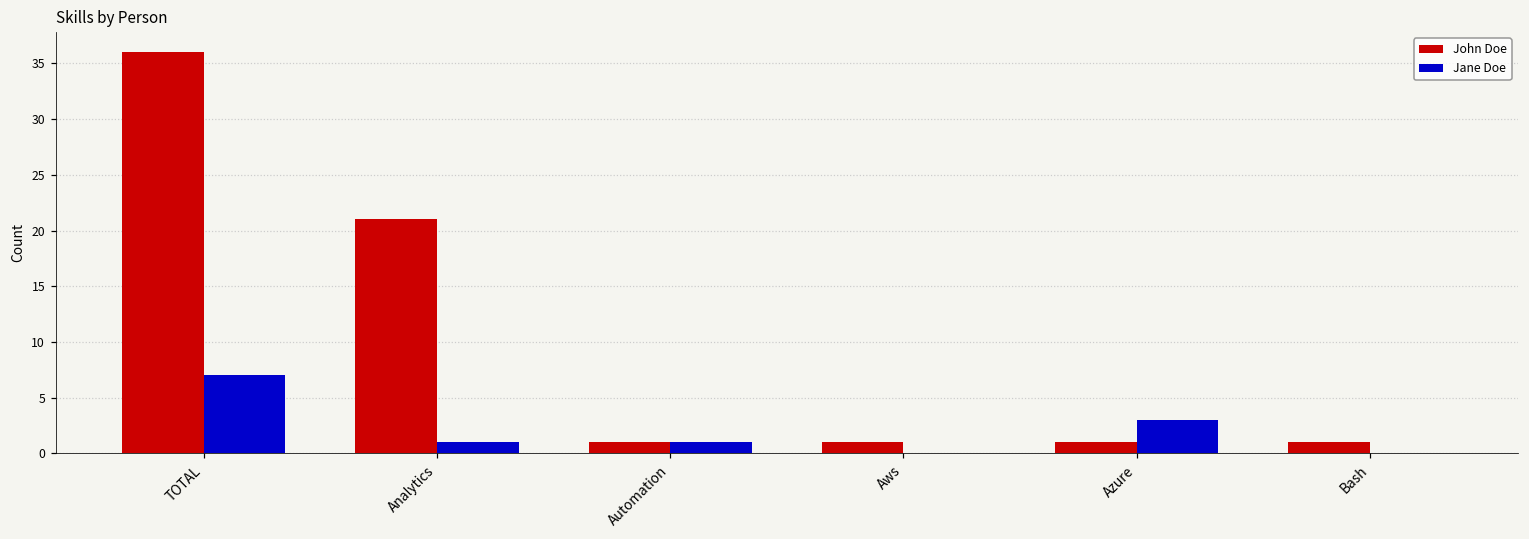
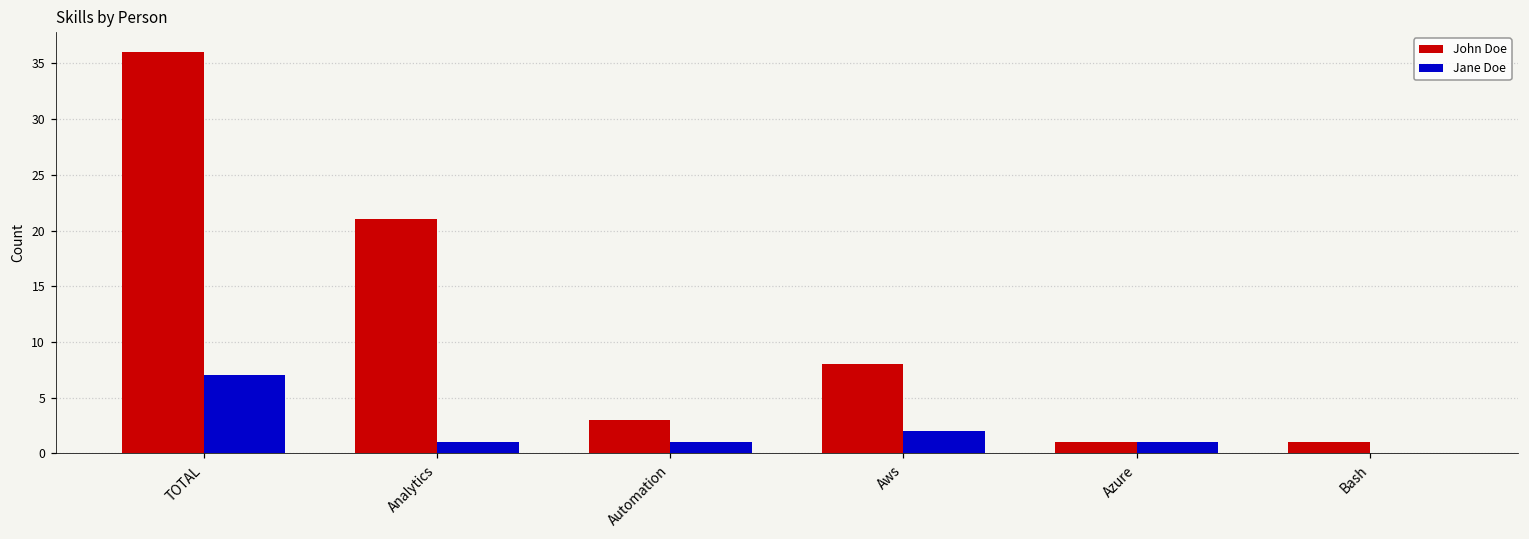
John Doe, Automation: 1 -> 3
John Doe, Aws: 1 -> 8
Jane Doe, Aws: 0 -> 2
Jane Doe, Azure: 3 -> 1
